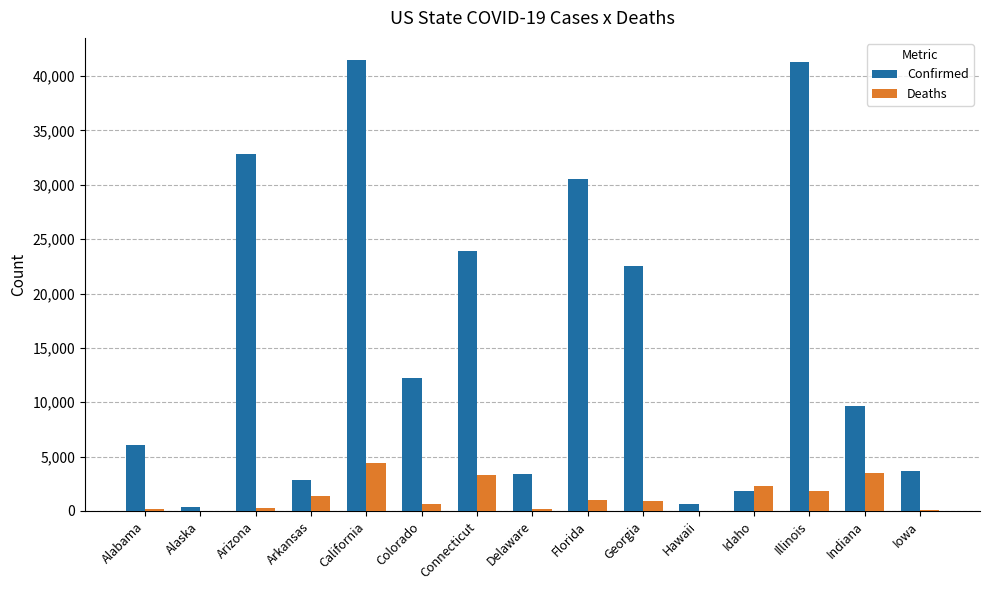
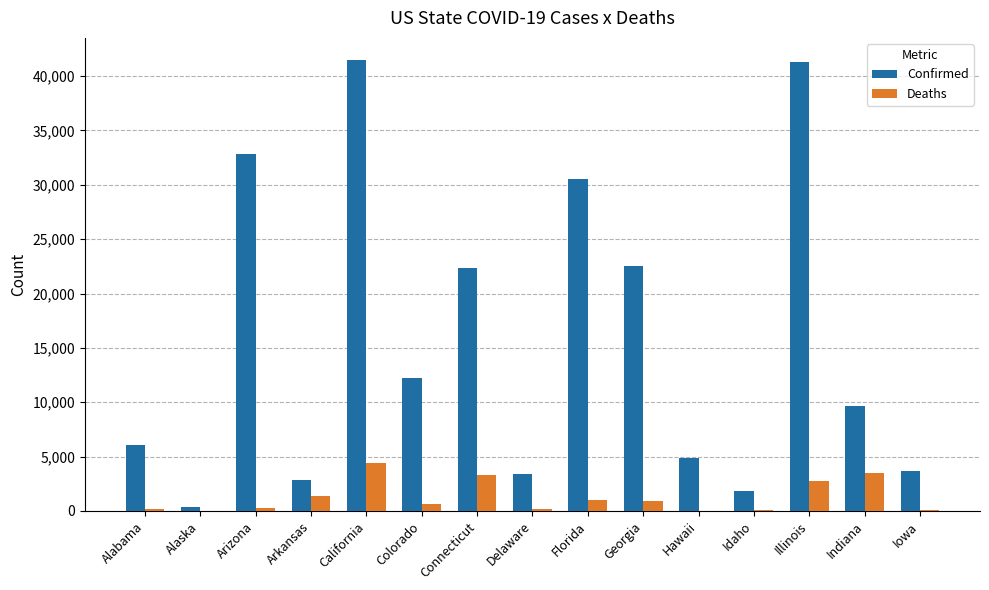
Confirmed, Connecticut: 23,900 -> 22,300
Confirmed, Hawaii: 600 -> 4,900
Deaths, Idaho: 2,300 -> 100
Deaths, Illinois: 1,800 -> 2,800
